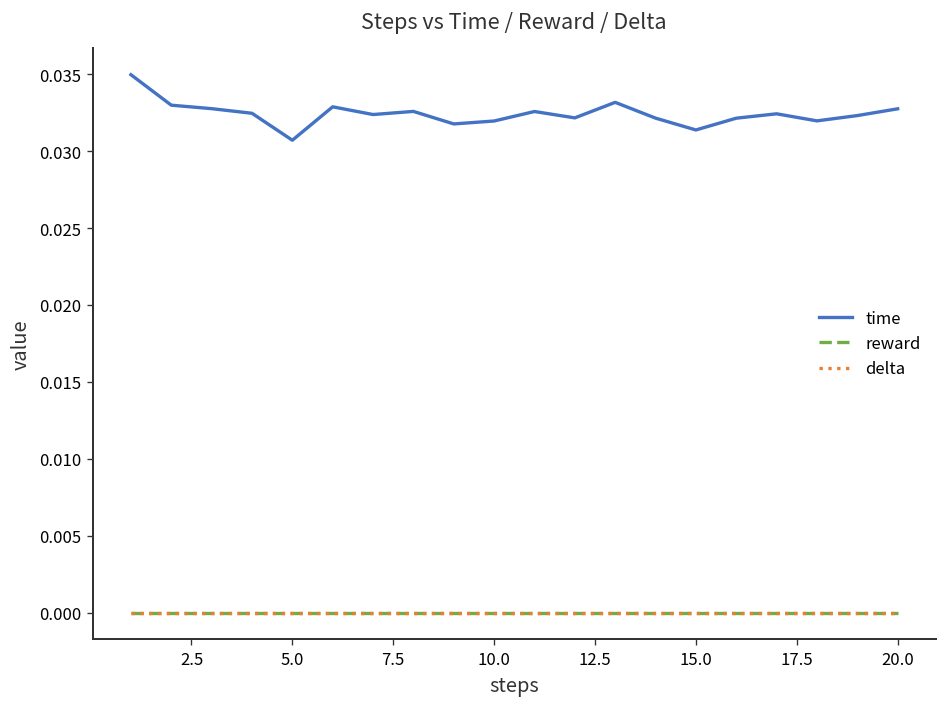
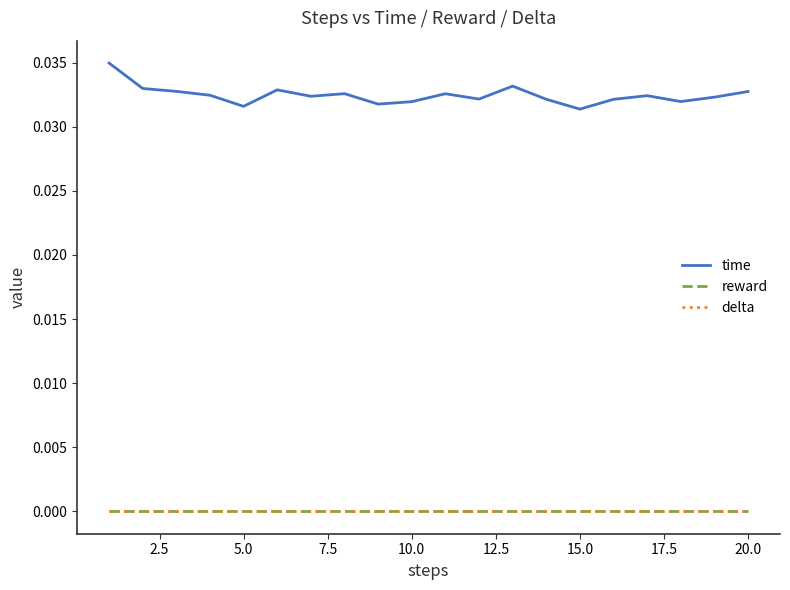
time, 5.0: 0.0307 -> 0.0316
